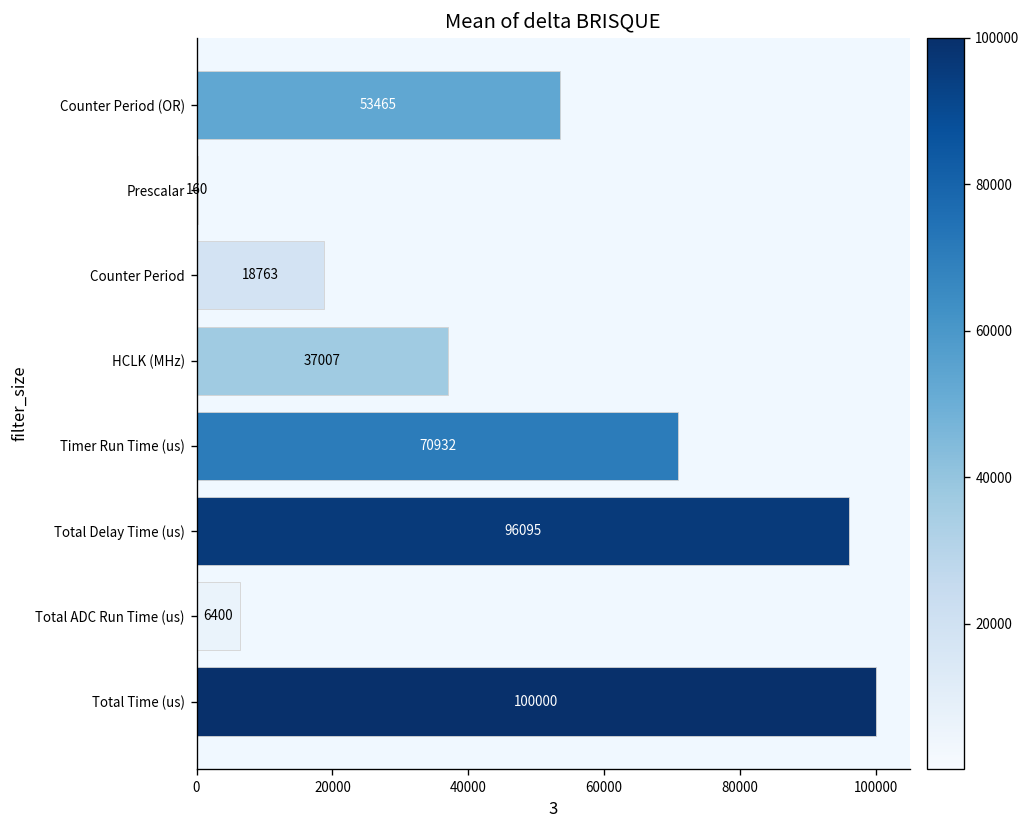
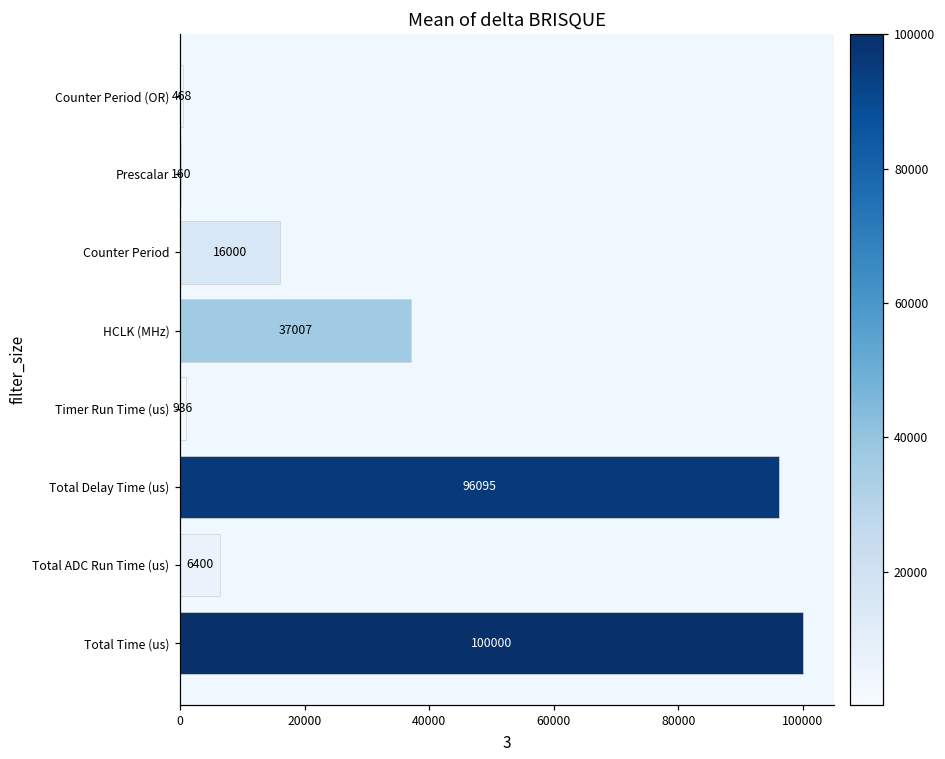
Counter Period (OR): 53465 -> 468
Counter Period: 18763 -> 16000
Timer Run Time (us): 70932 -> 936
